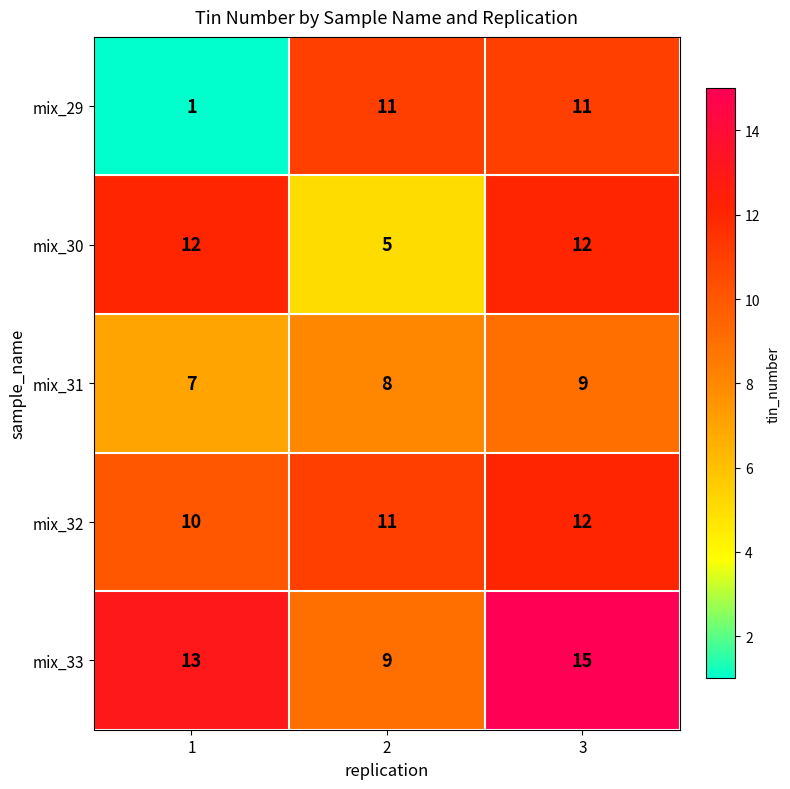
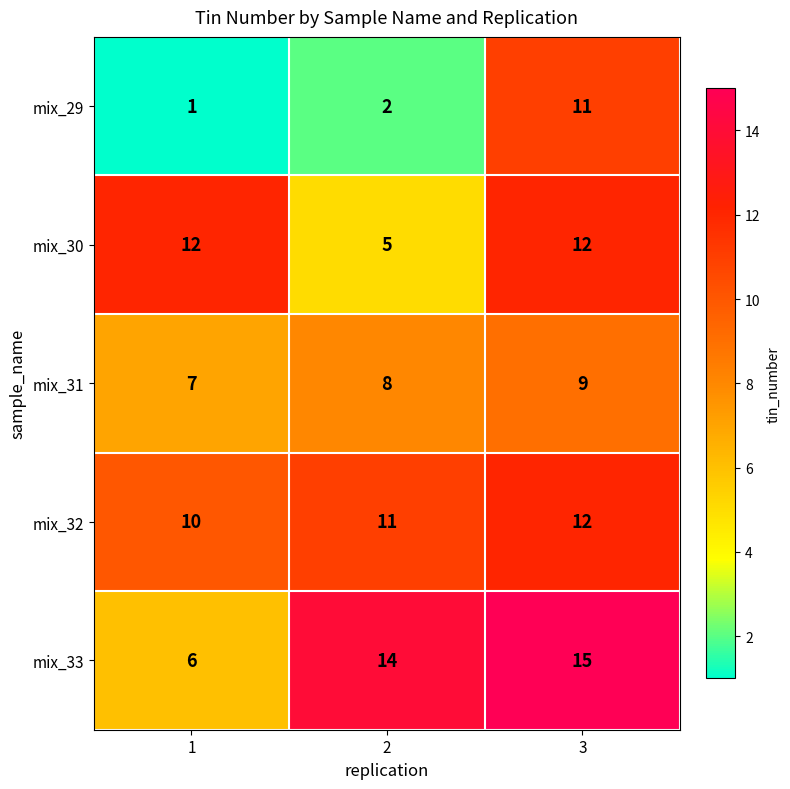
mix_29, 2: 11 -> 2
mix_33, 1: 13 -> 6
mix_33, 2: 9 -> 14
